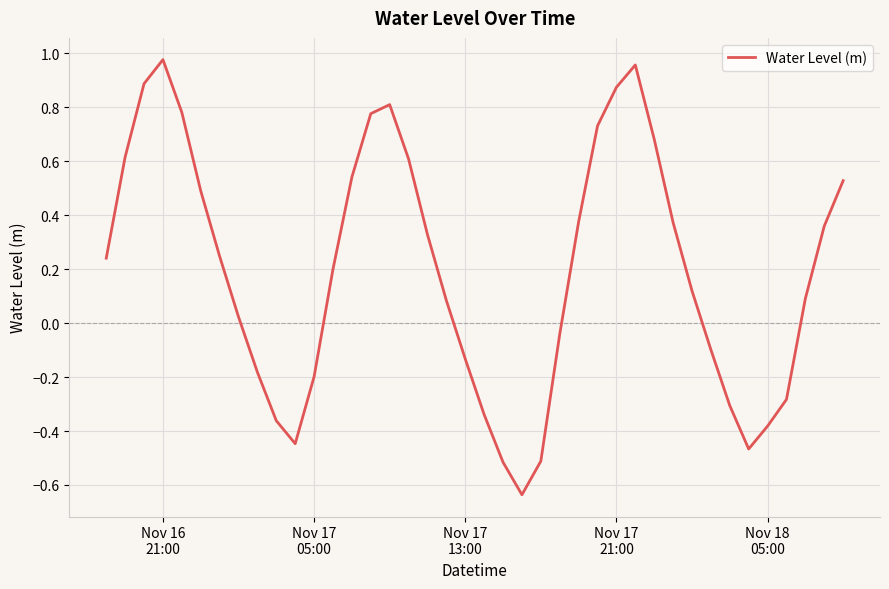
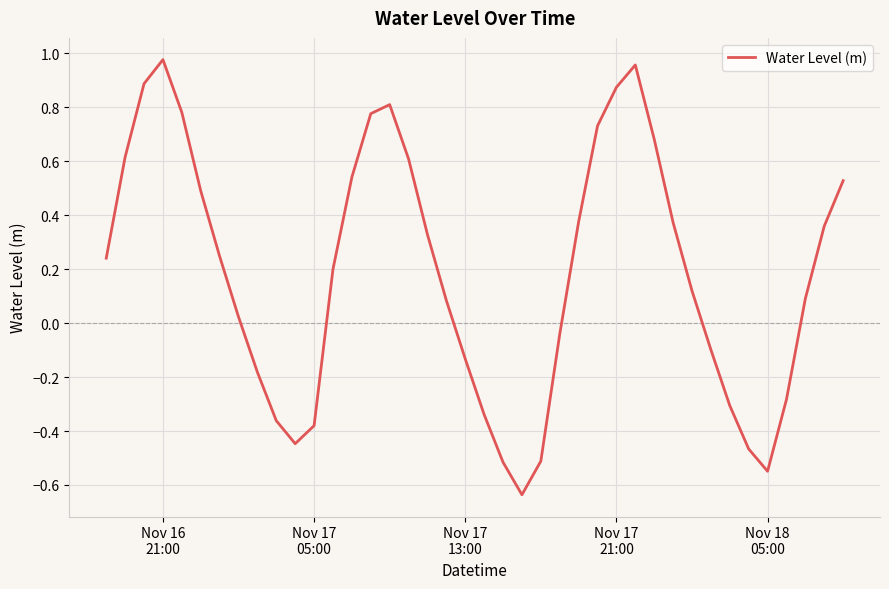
Nov 17 05:00: -0.20 -> -0.38
Nov 18 05:00: -0.38 -> -0.55
